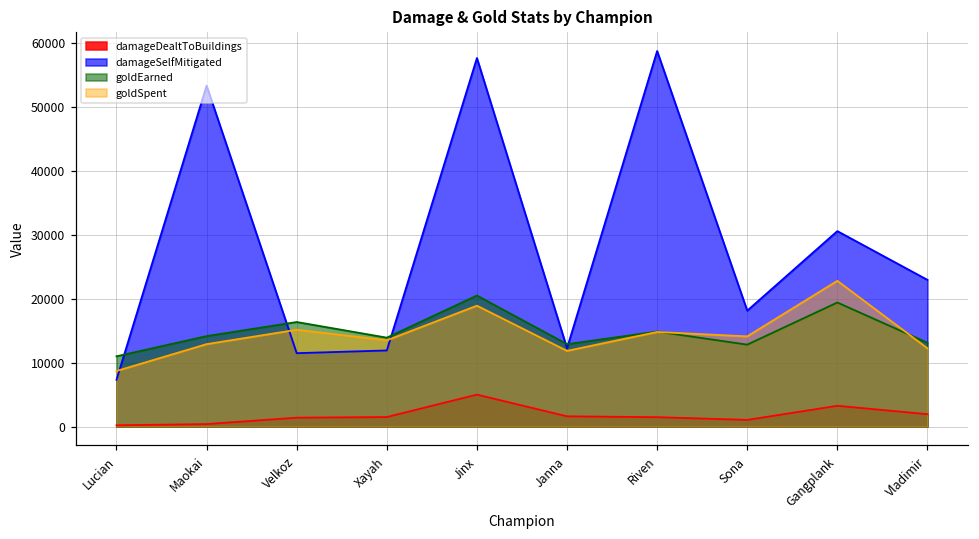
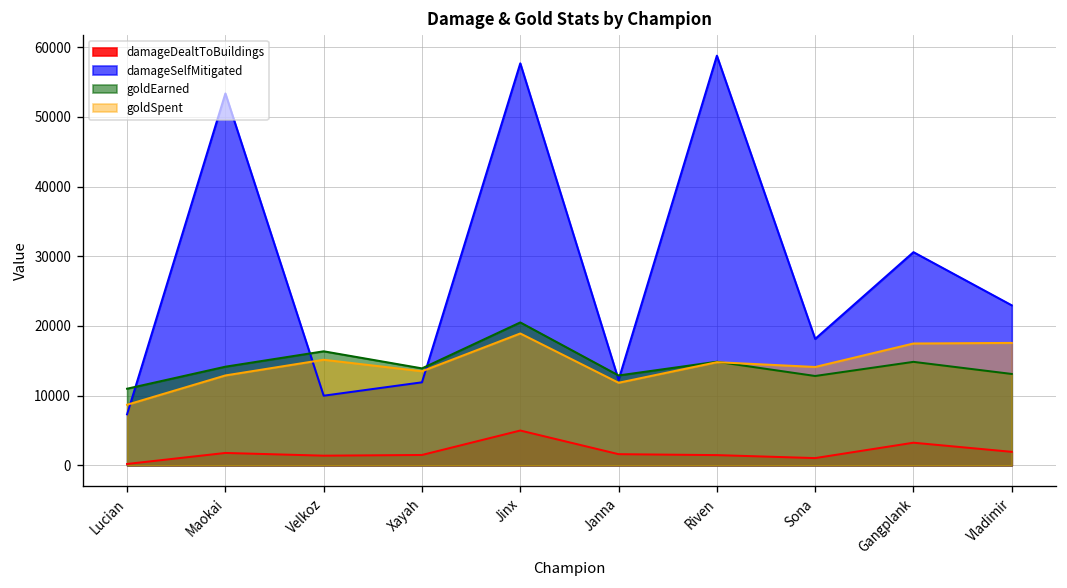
damageDealtToBuildings, Maokai: 0 -> 2000
damageSelfMitigated, Velkoz: 11000 -> 10000
goldEarned, Gangplank: 19000 -> 15000
goldSpent, Gangplank: 23000 -> 17000
goldSpent, Vladimir: 12000 -> 18000
